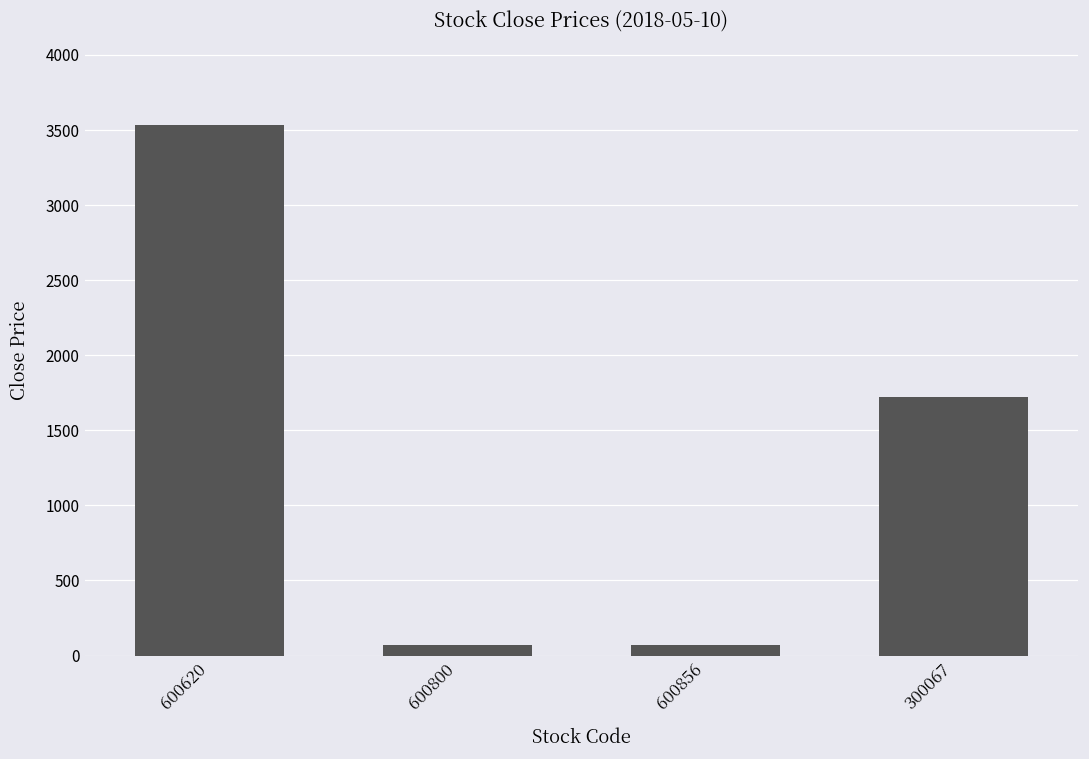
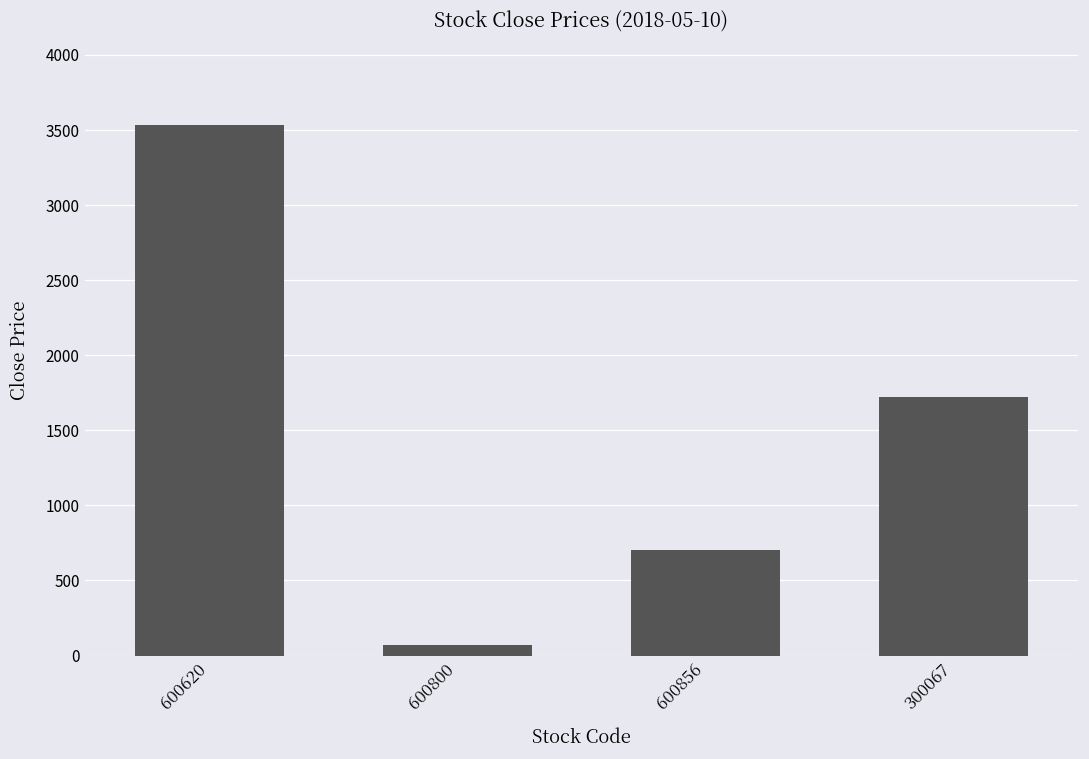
600856: 70 -> 700
